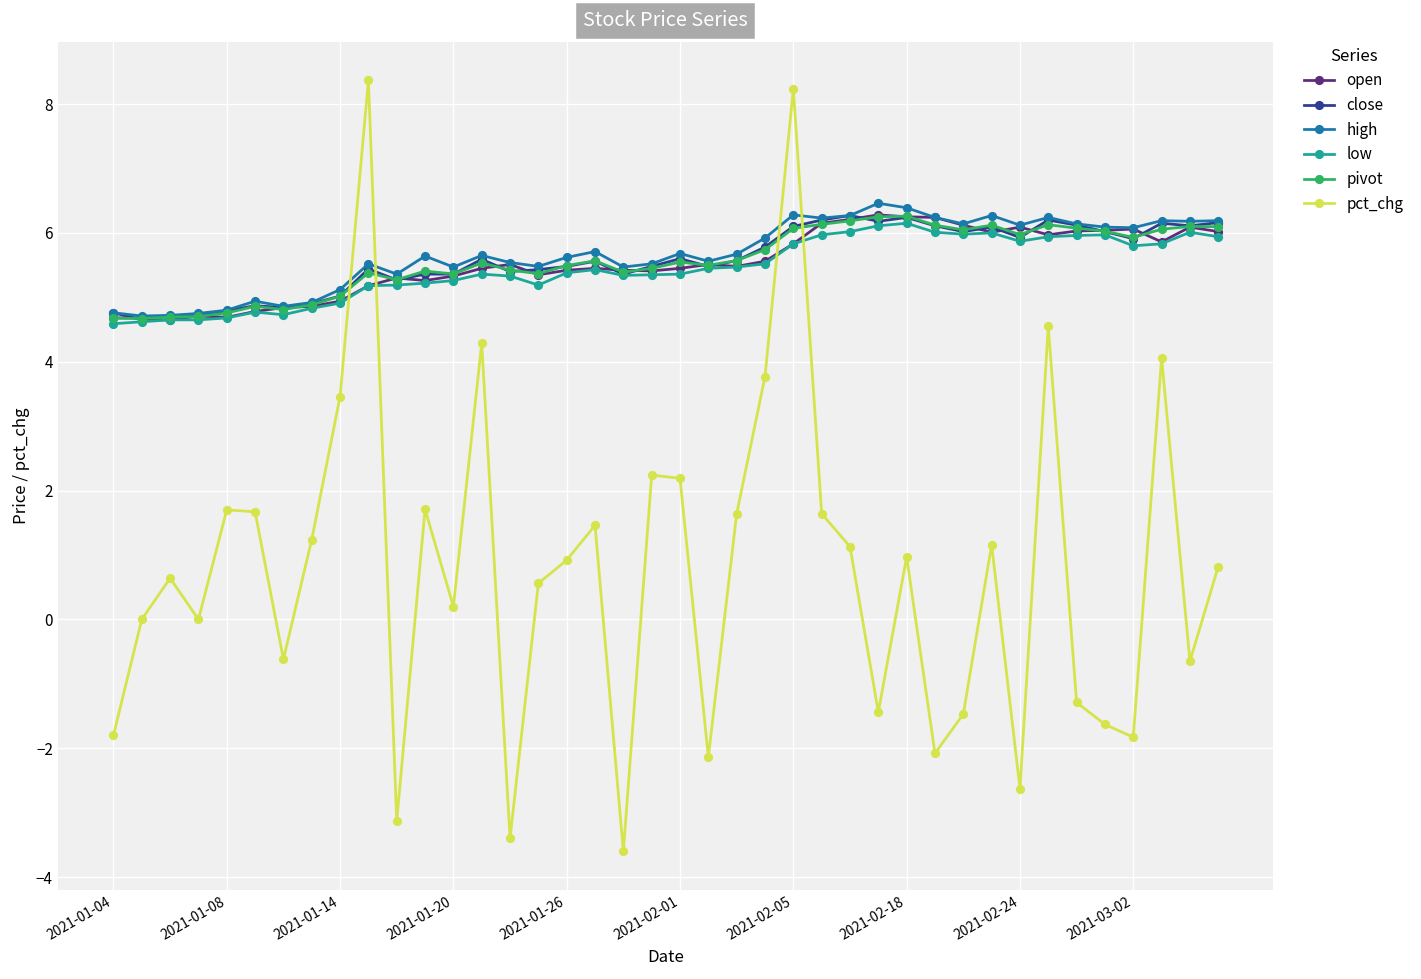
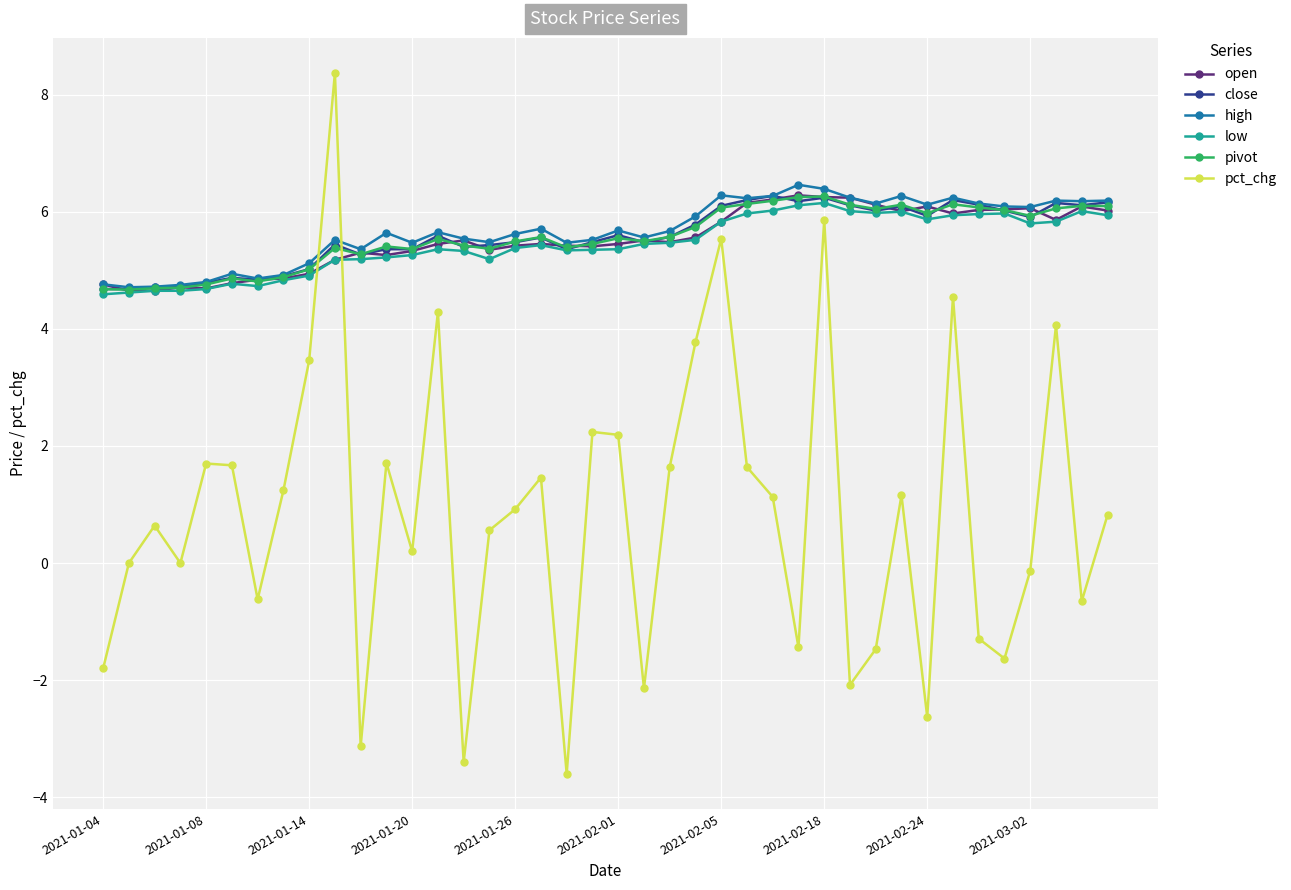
pct_chg, 2021-02-05: 8.2 -> 5.5
pct_chg, 2021-02-18: 1.0 -> 5.9
pct_chg, 2021-03-02: -1.8 -> -0.1
